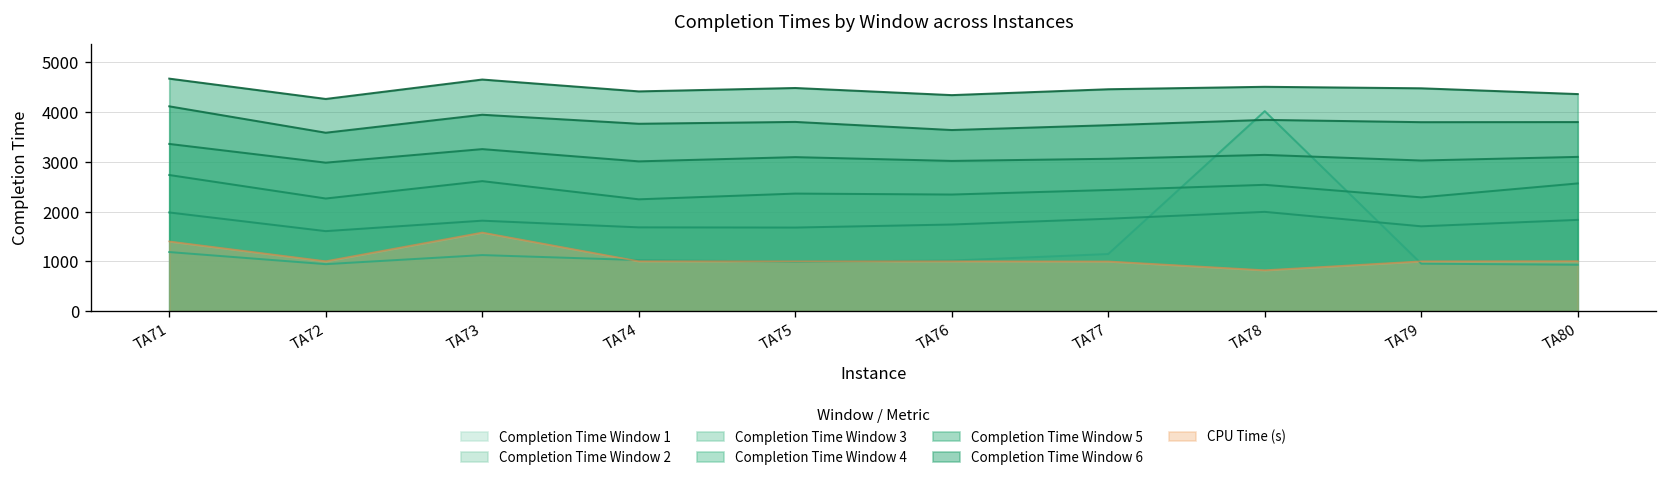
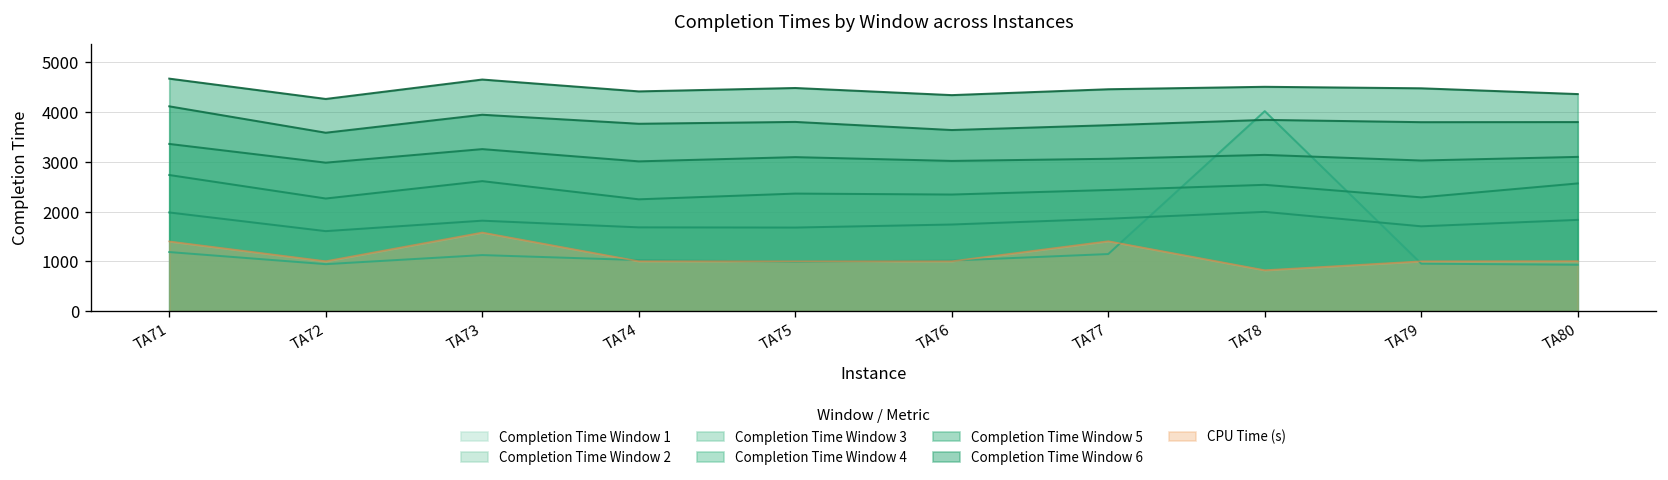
CPU Time (s), TA77: 1000 -> 1400
